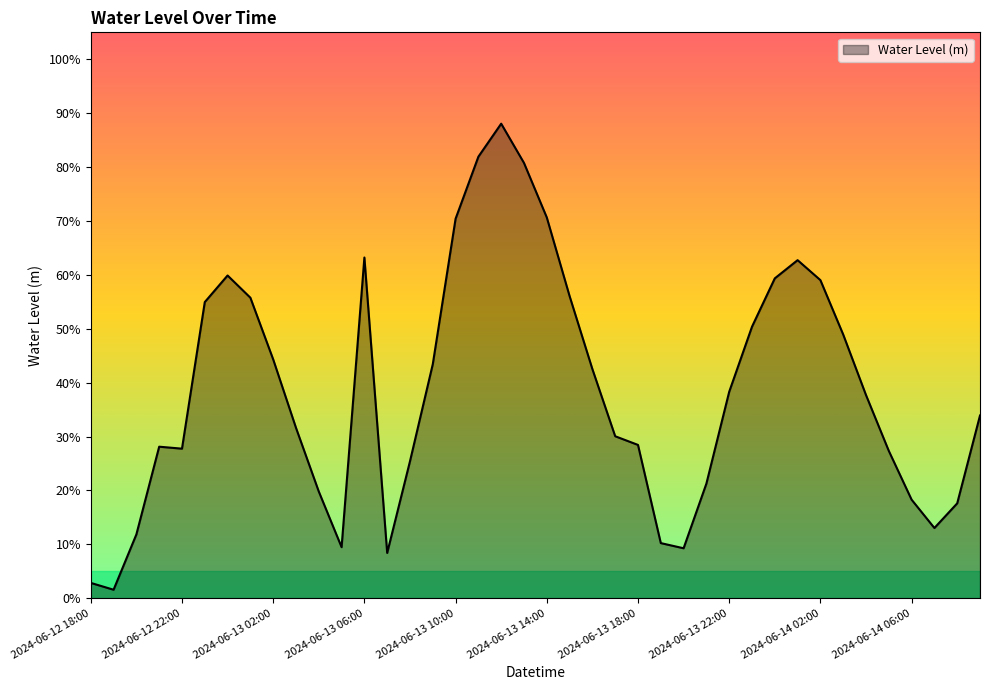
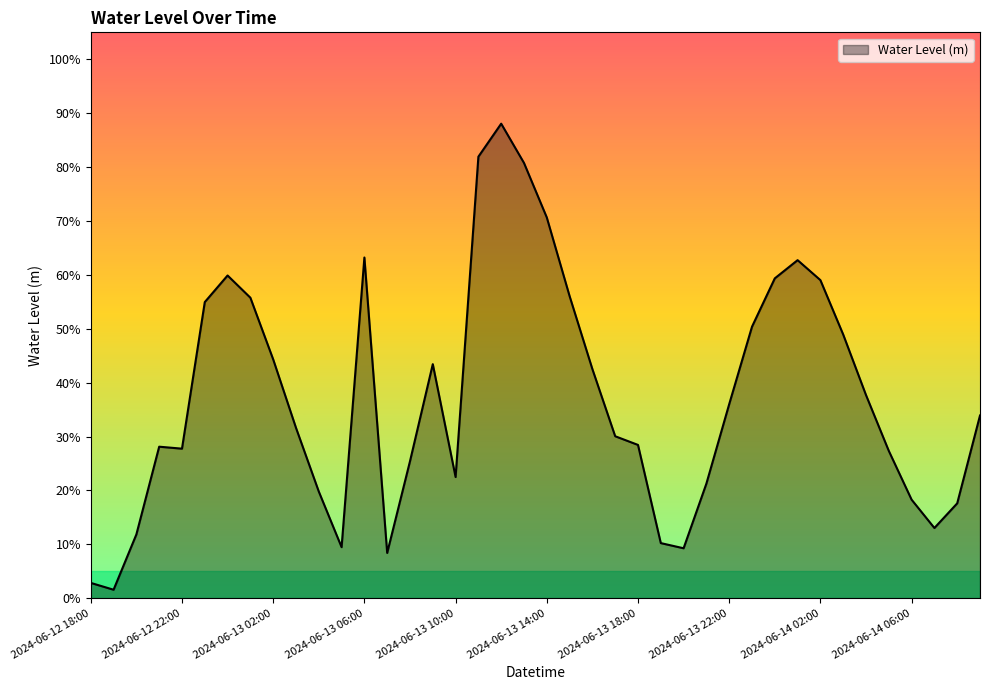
2024-06-13 10:00: 70% -> 22%
2024-06-13 22:00: 38% -> 36%
